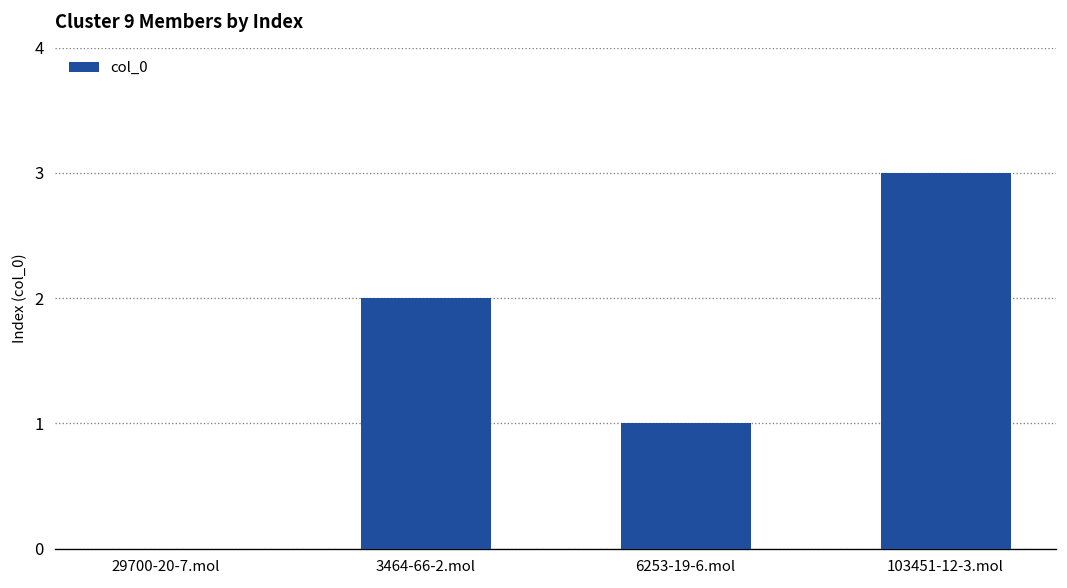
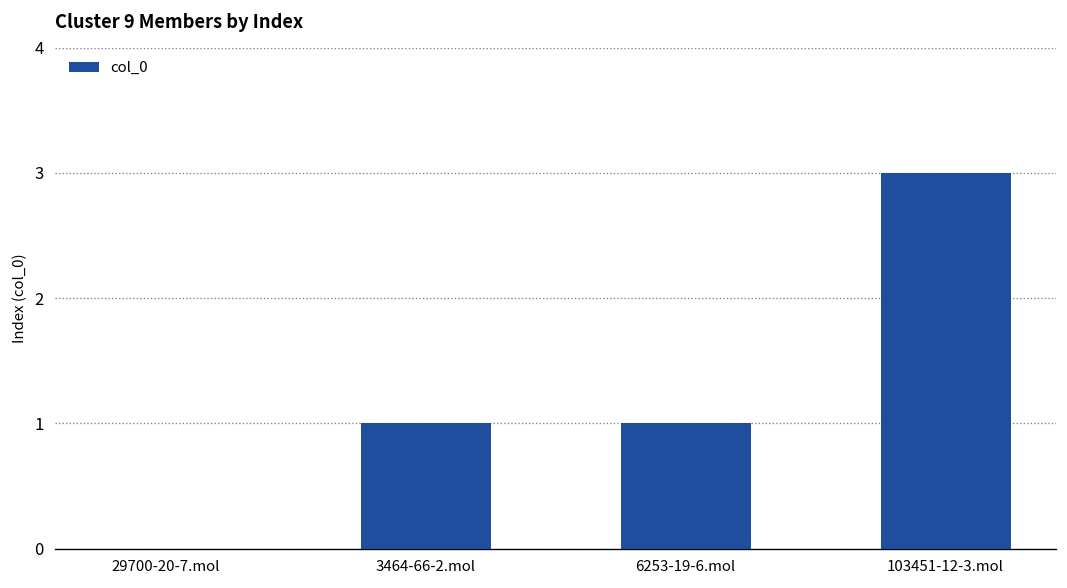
3464-66-2.mol: 2 -> 1
